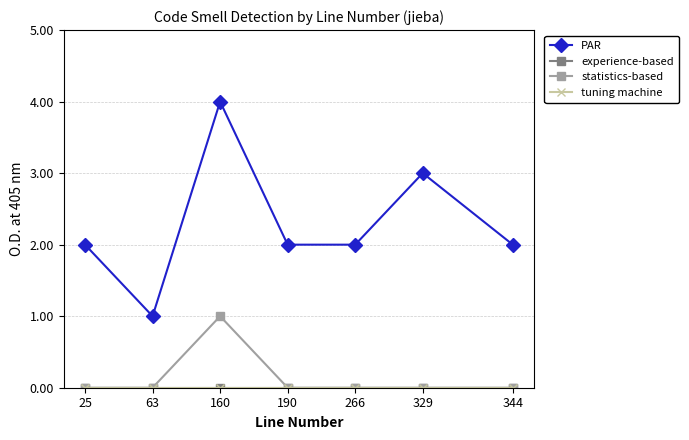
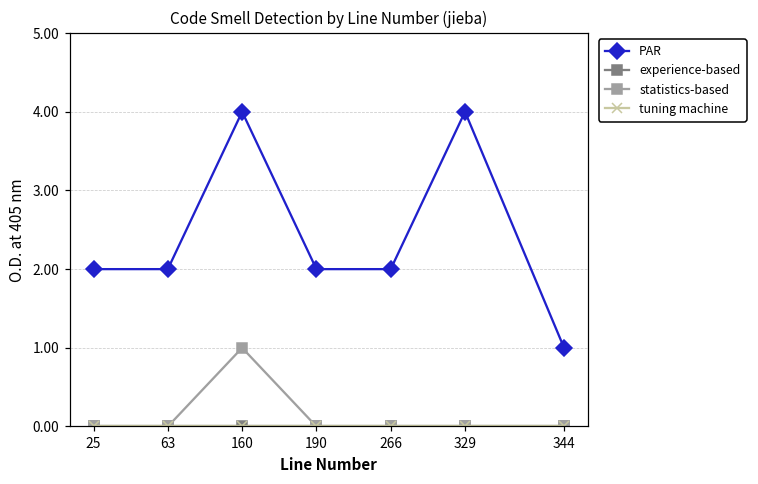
PAR, 63: 1 -> 2
PAR, 329: 3 -> 4
PAR, 344: 2 -> 1
